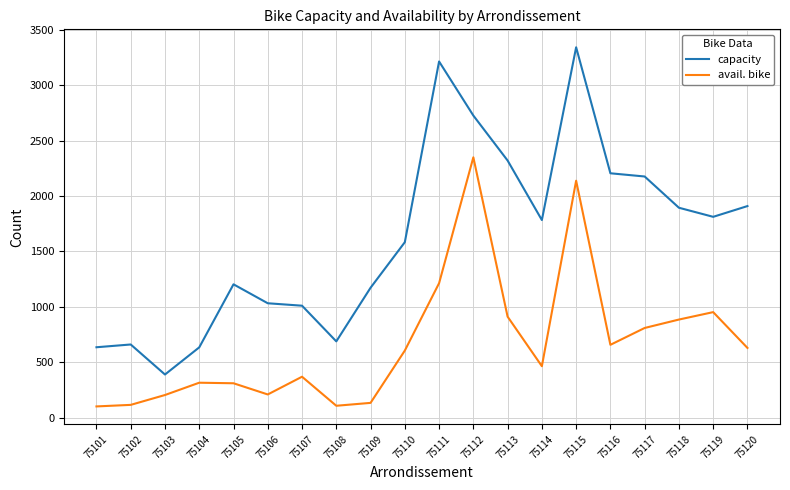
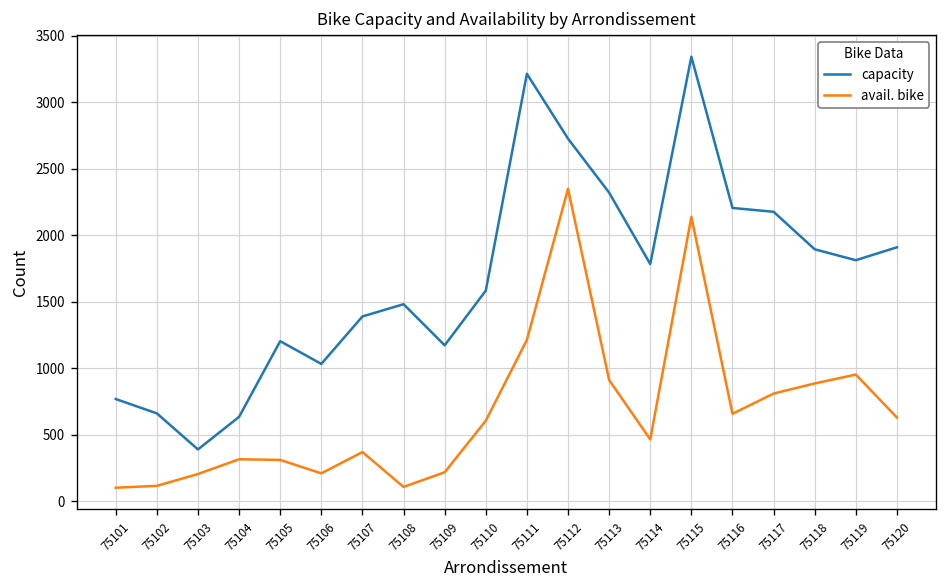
capacity, 75101: 640 -> 770
capacity, 75107: 1010 -> 1390
capacity, 75108: 690 -> 1480
avail. bike, 75109: 130 -> 220
